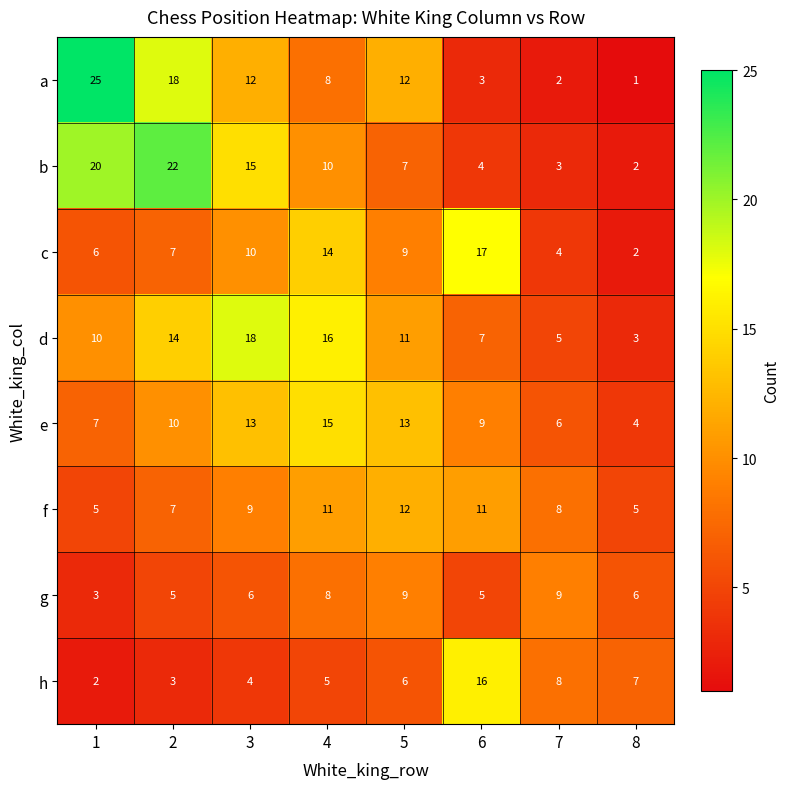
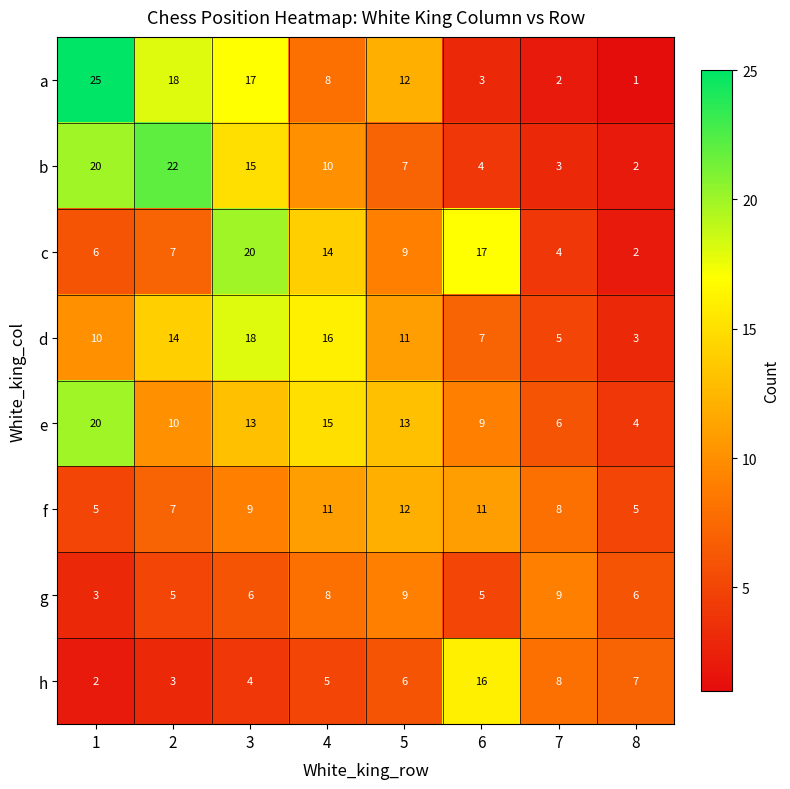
a, 3: 12 -> 17
c, 3: 10 -> 20
e, 1: 7 -> 20
